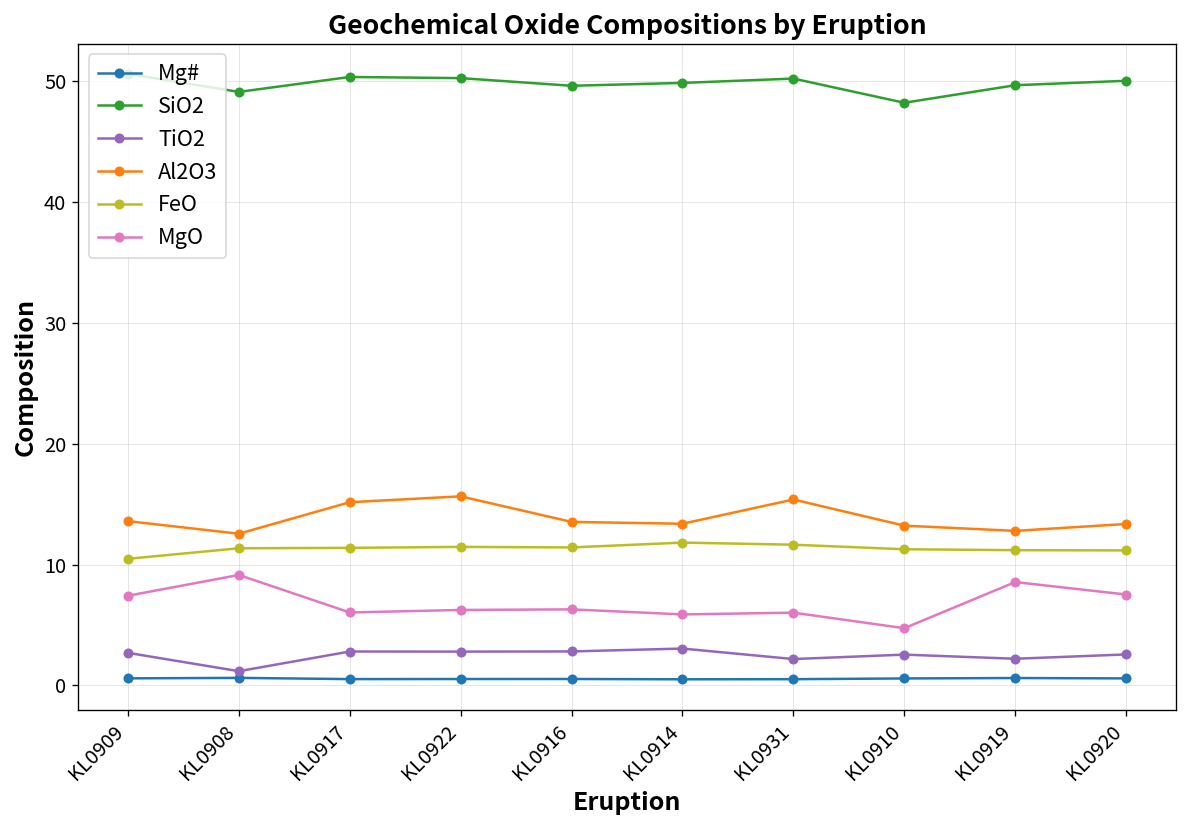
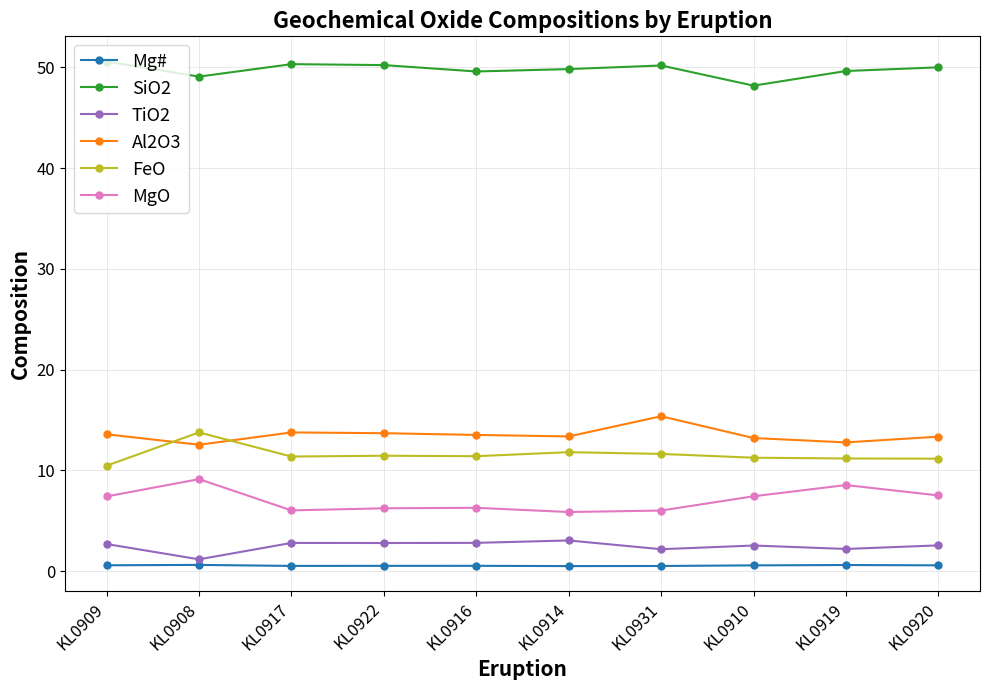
FeO, KL0908: 11.3 -> 13.8
Al2O3, KL0917: 15.2 -> 13.8
Al2O3, KL0922: 15.6 -> 13.7
MgO, KL0910: 4.7 -> 7.4
